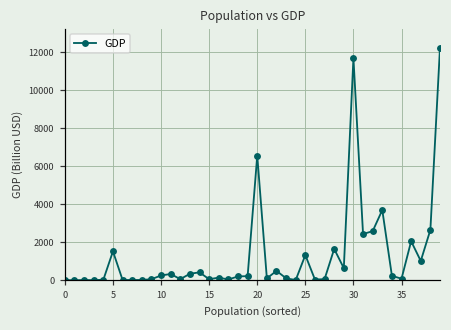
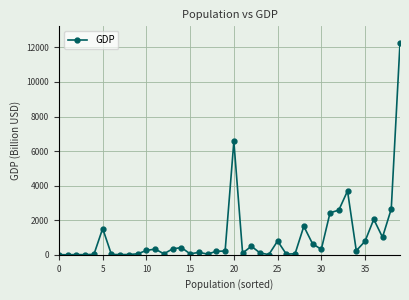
25: 1300 -> 800
30: 11700 -> 300
35: 100 -> 800
